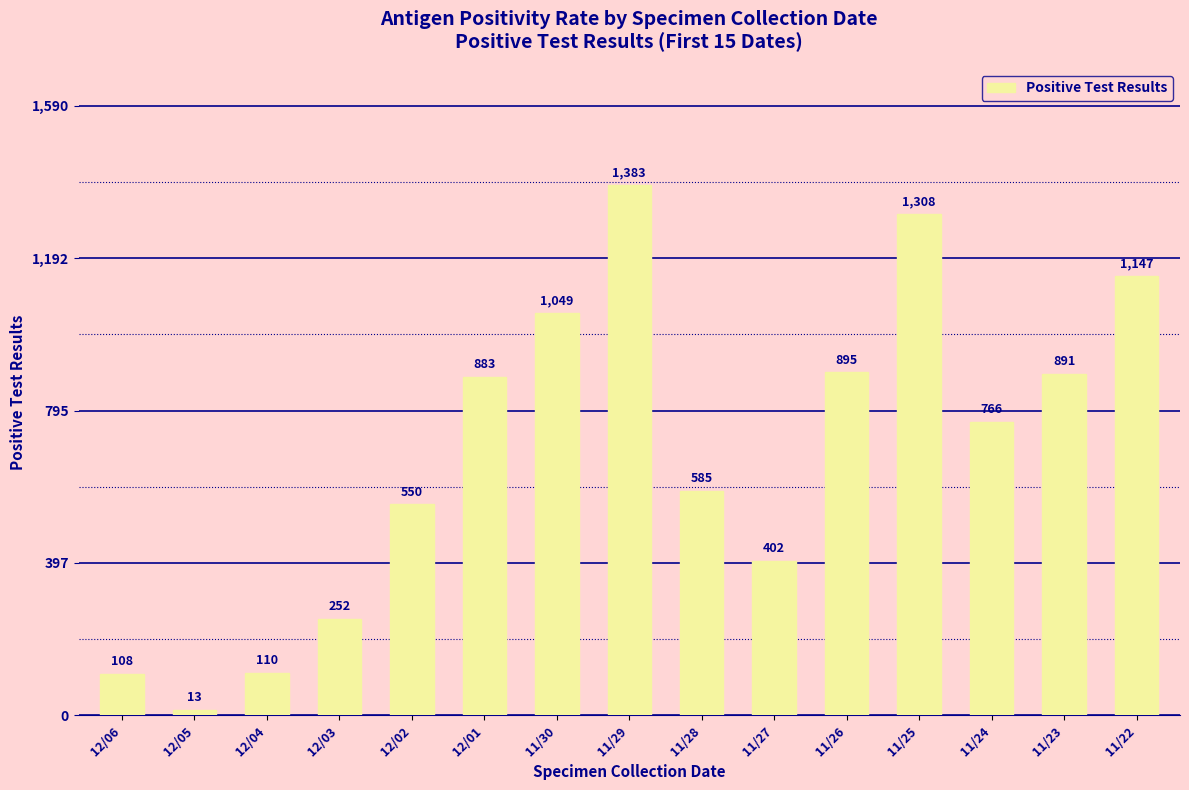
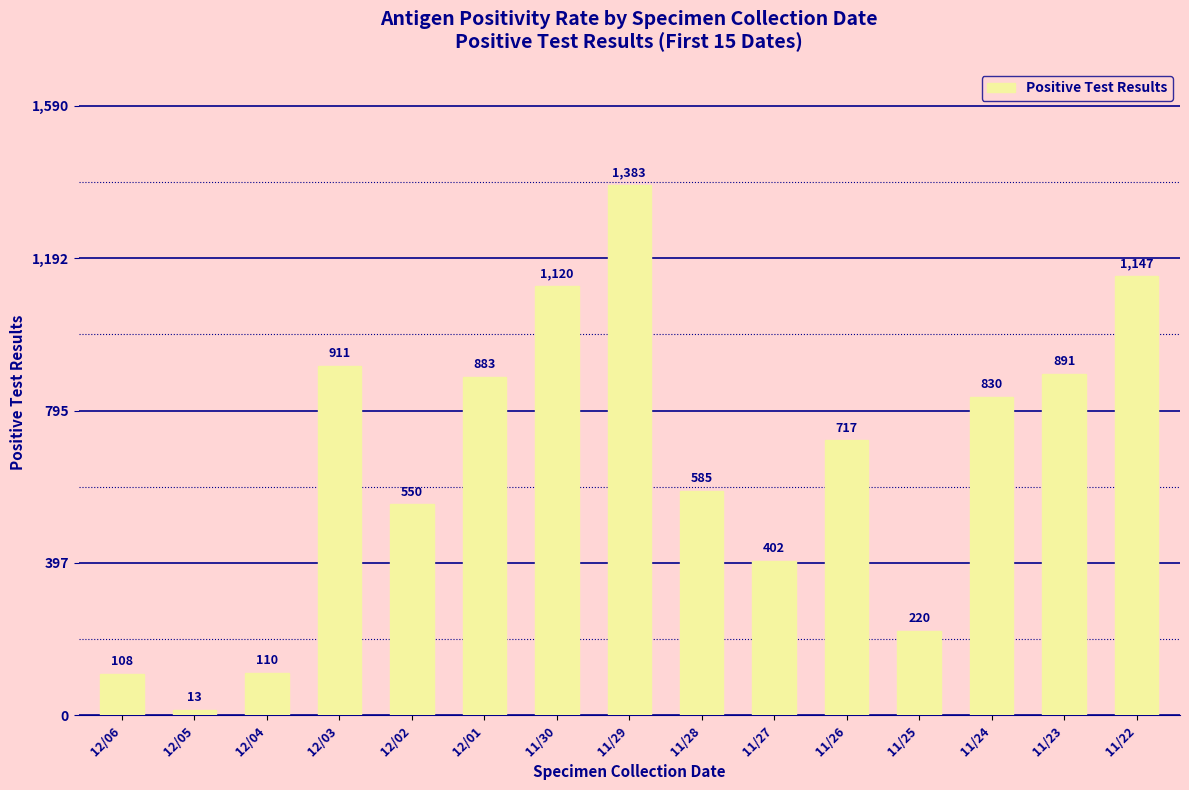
12/03: 252 -> 911
11/30: 1,049 -> 1,120
11/26: 895 -> 717
11/25: 1,308 -> 220
11/24: 766 -> 830
